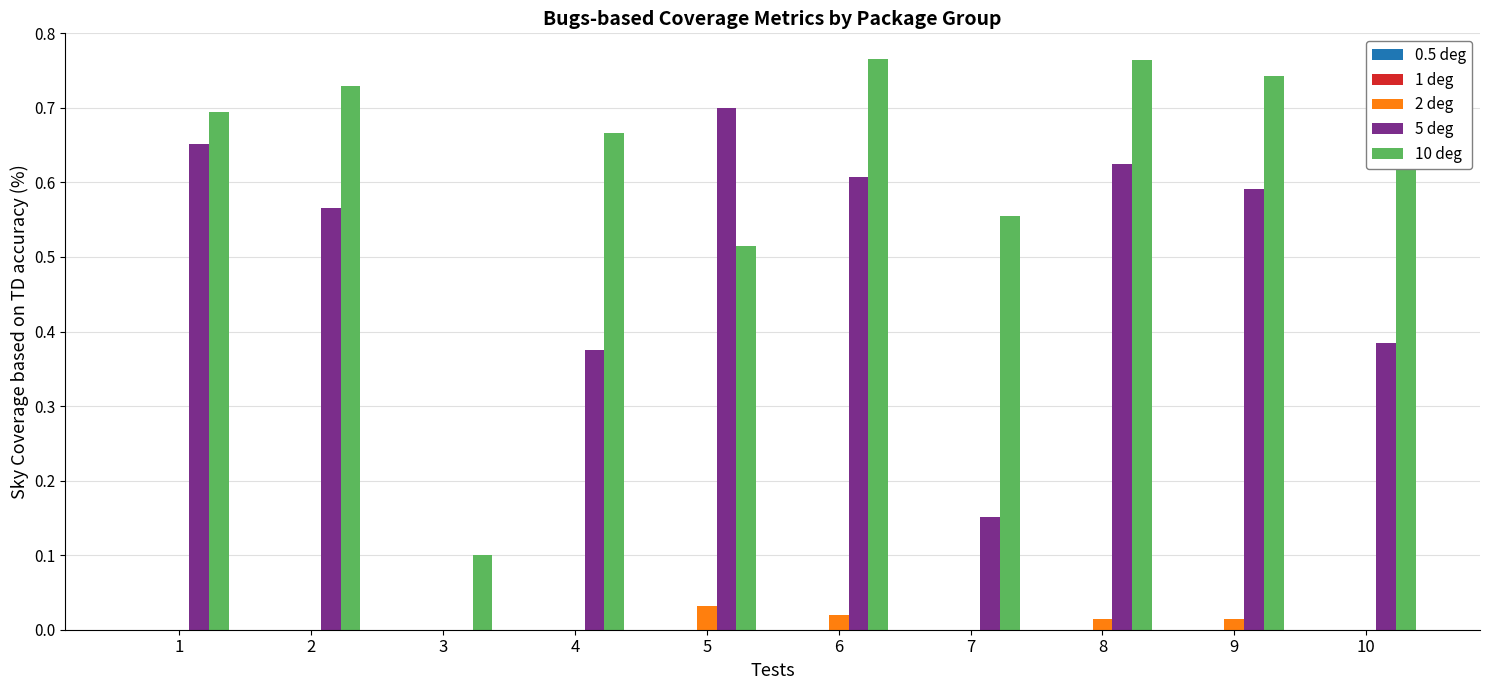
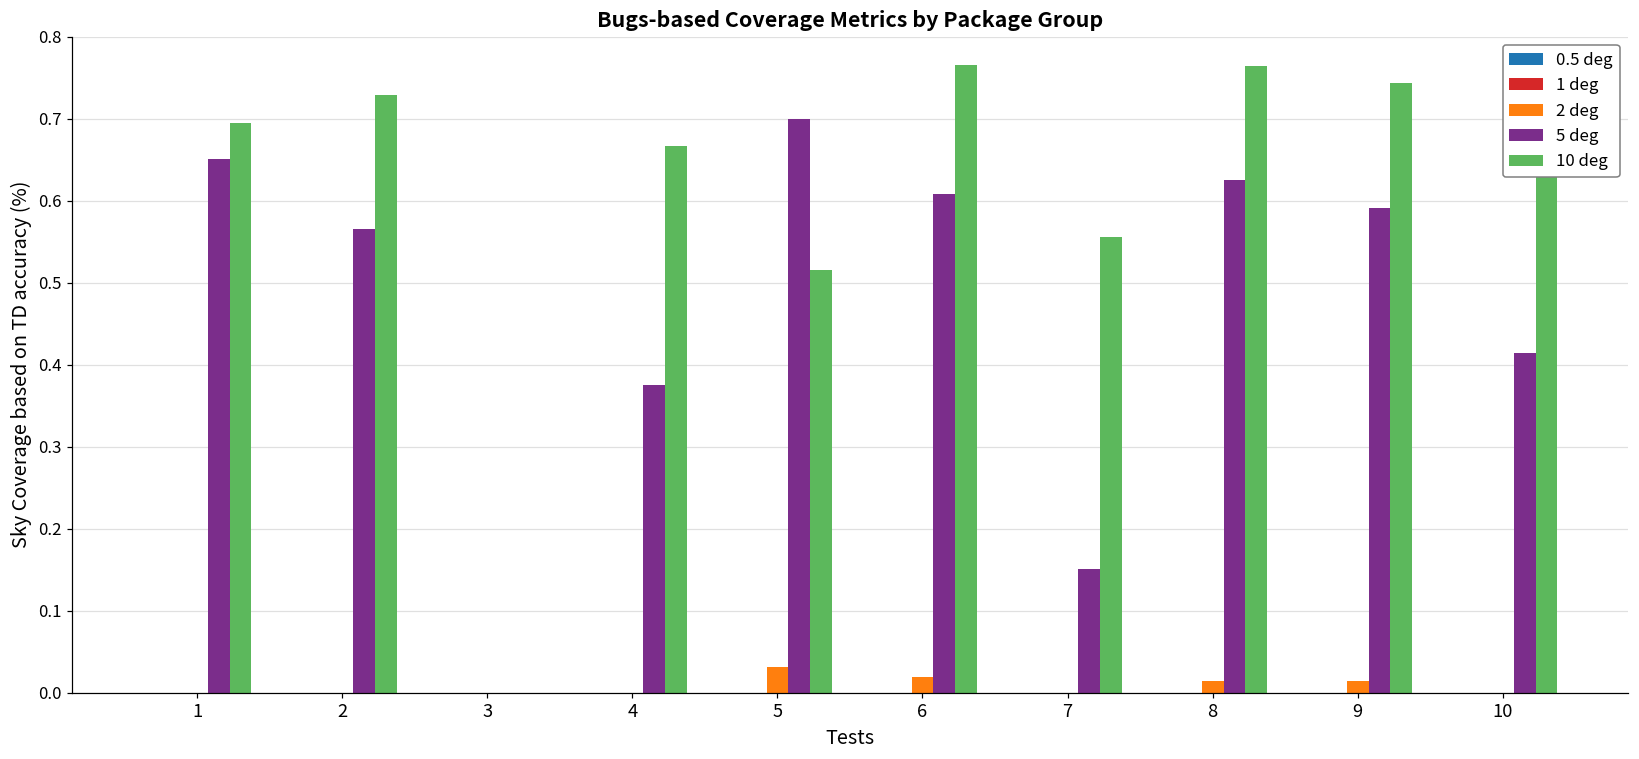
10 deg, 3: 0.1 -> 0.0
5 deg, 10: 0.38 -> 0.41
